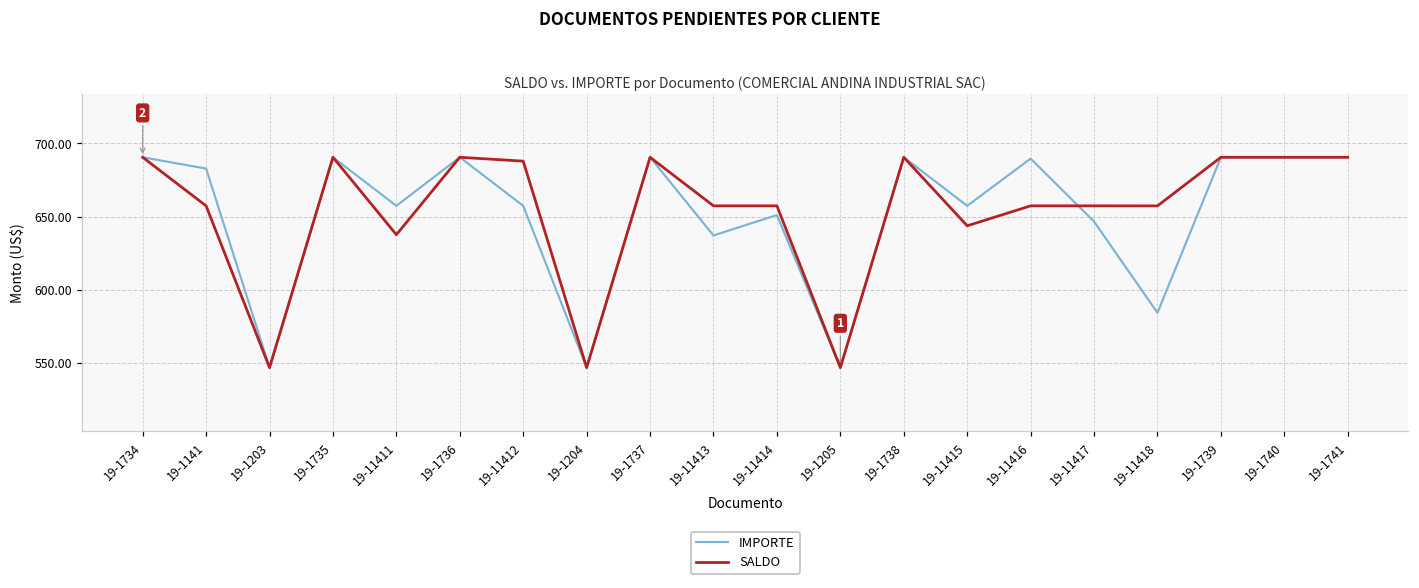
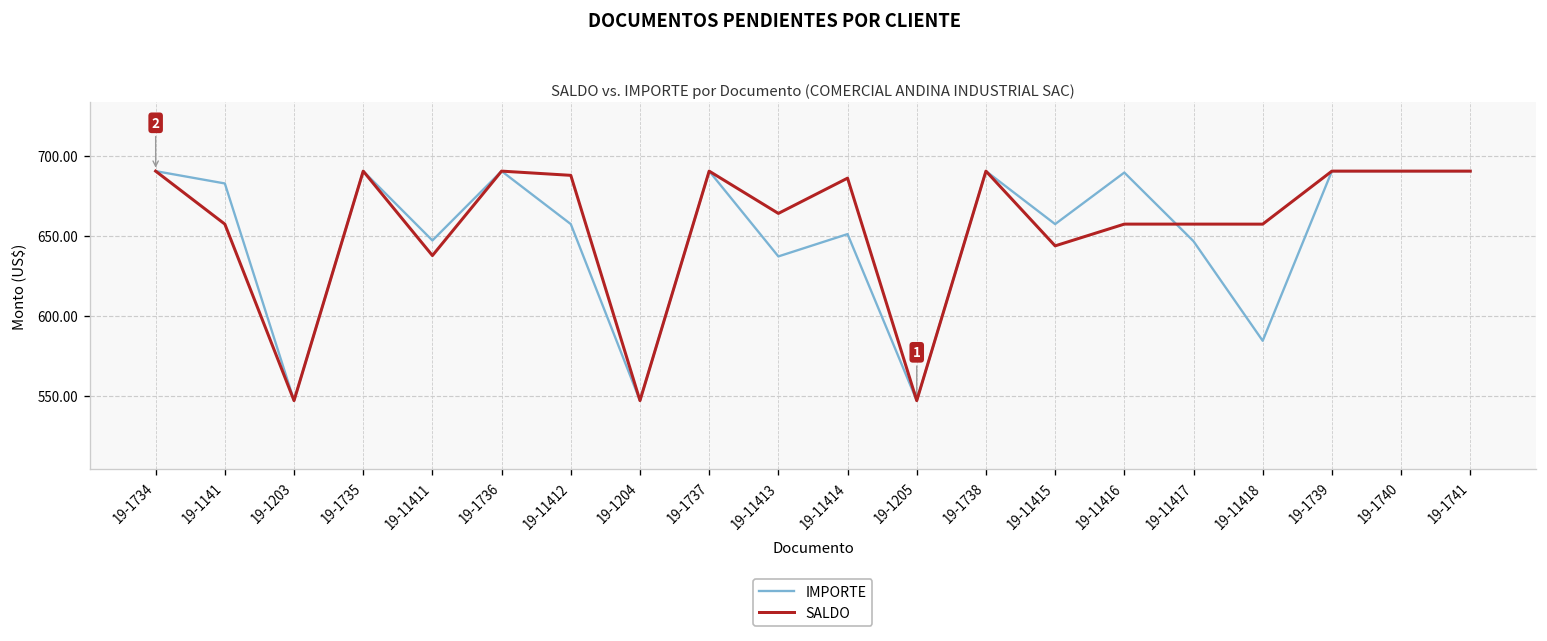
IMPORTE, 19-11411: 657 -> 647
SALDO, 19-11413: 657 -> 664
SALDO, 19-11414: 657 -> 686
